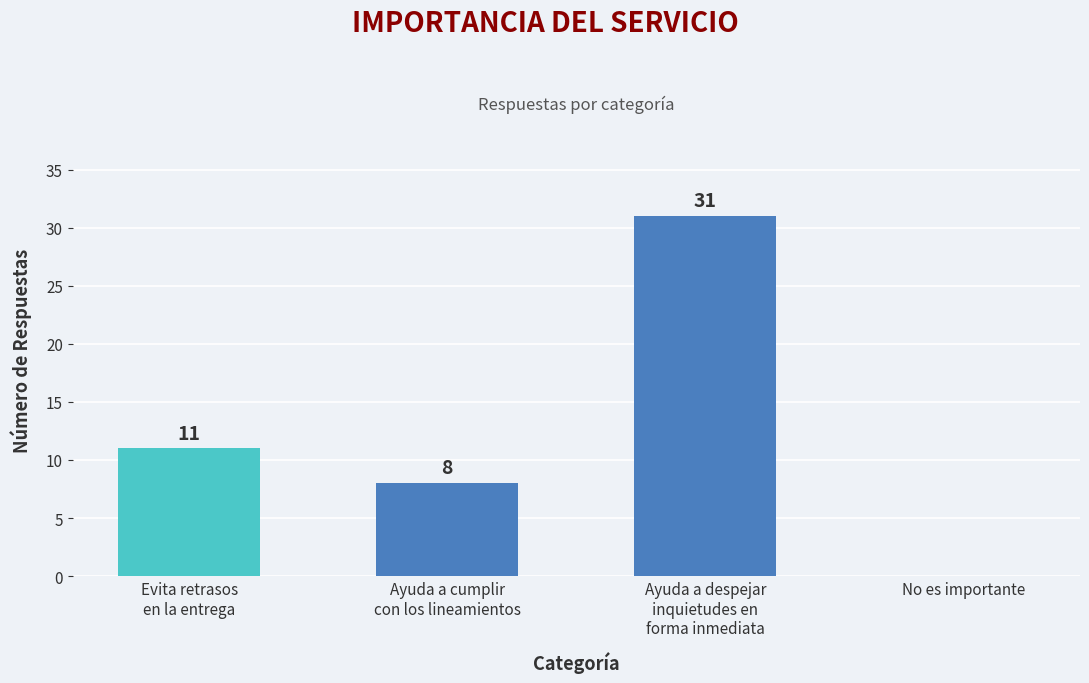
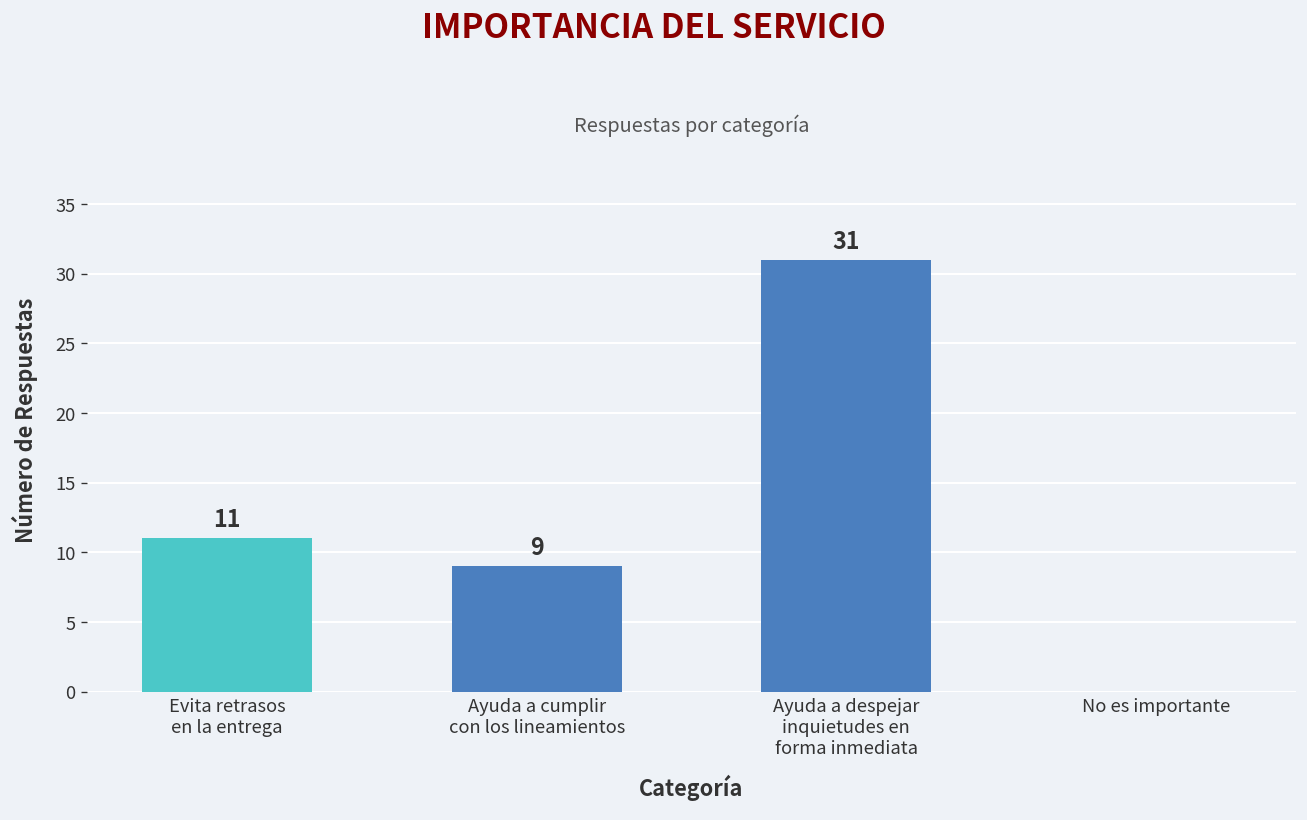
Ayuda a cumplir con los lineamientos: 8 -> 9
